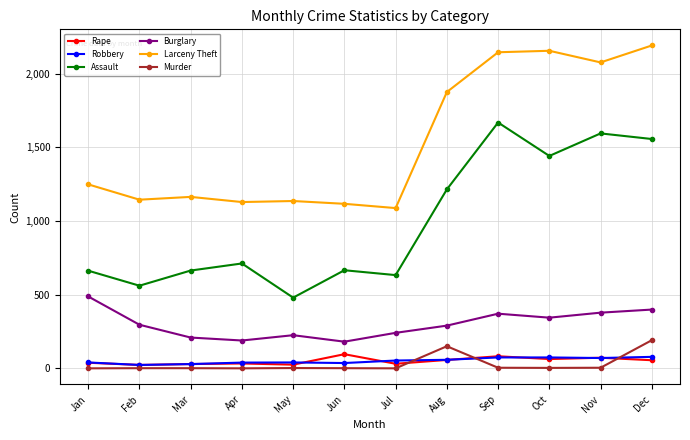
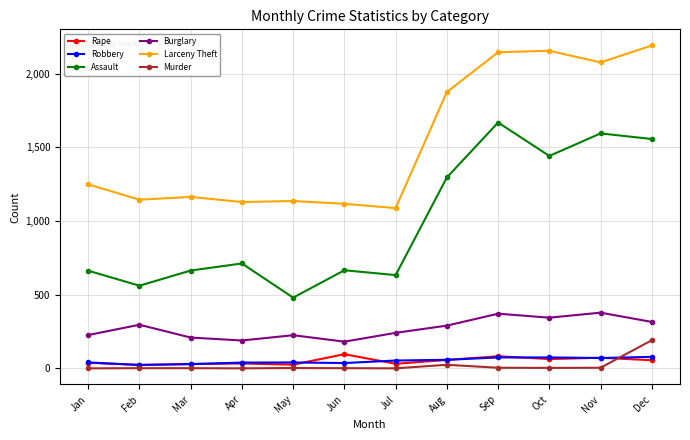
Burglary, Jan: 490 -> 230
Assault, Aug: 1,220 -> 1,300
Murder, Aug: 150 -> 20
Burglary, Dec: 400 -> 320
